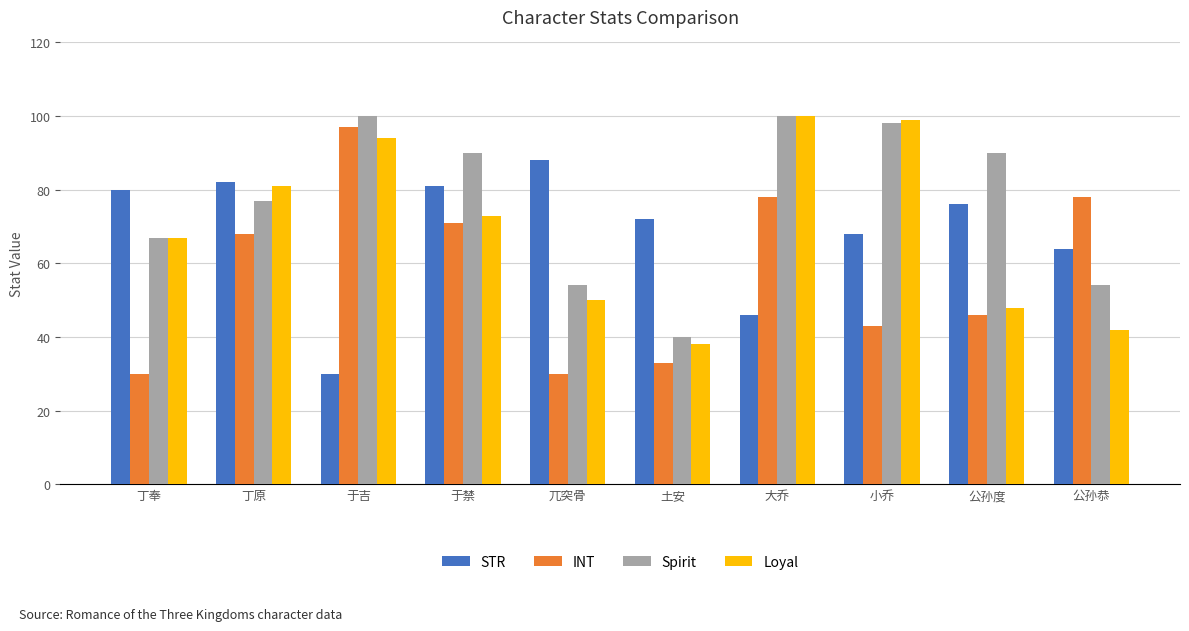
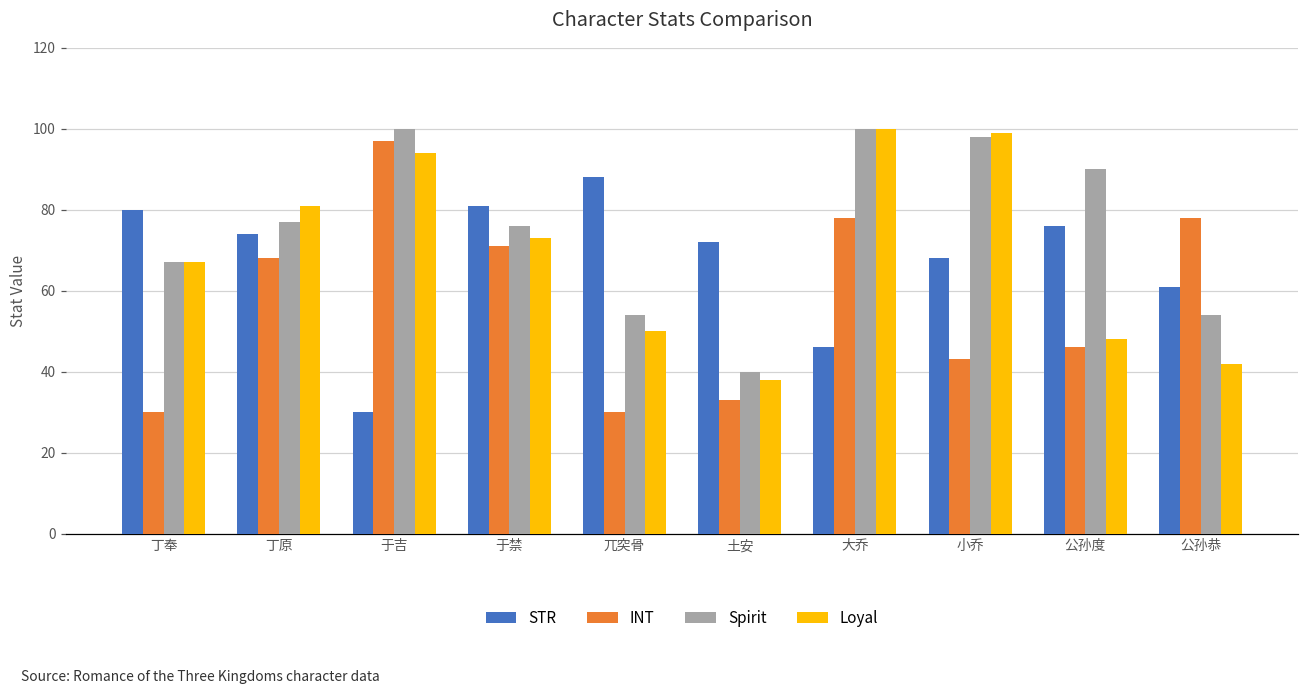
STR, 丁原: 82 -> 74
Spirit, 于禁: 90 -> 76
STR, 公孙恭: 64 -> 61
